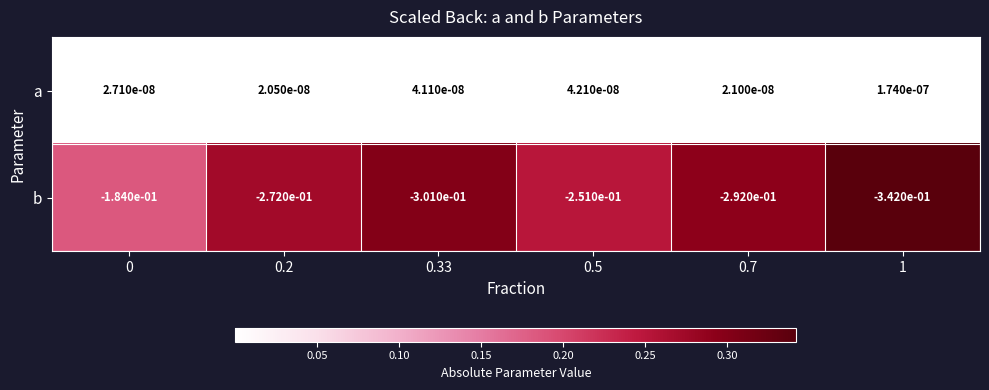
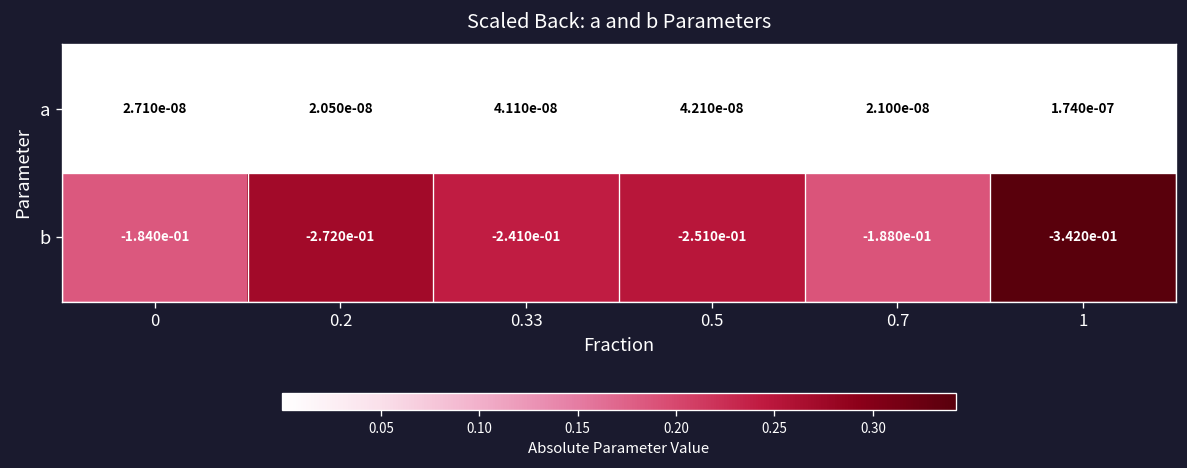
b, 0.33: -3.010e-01 -> -2.410e-01
b, 0.7: -2.920e-01 -> -1.880e-01
